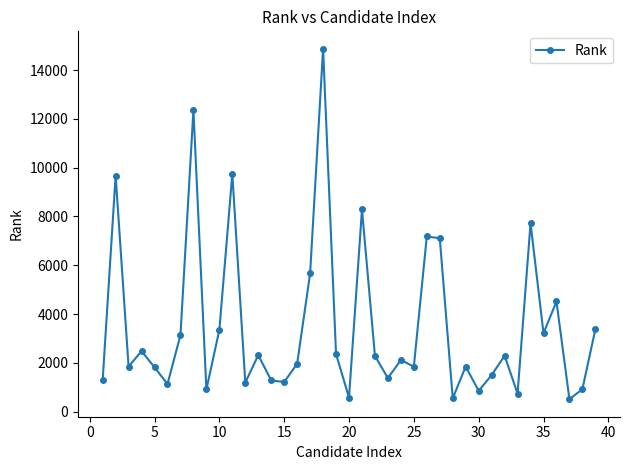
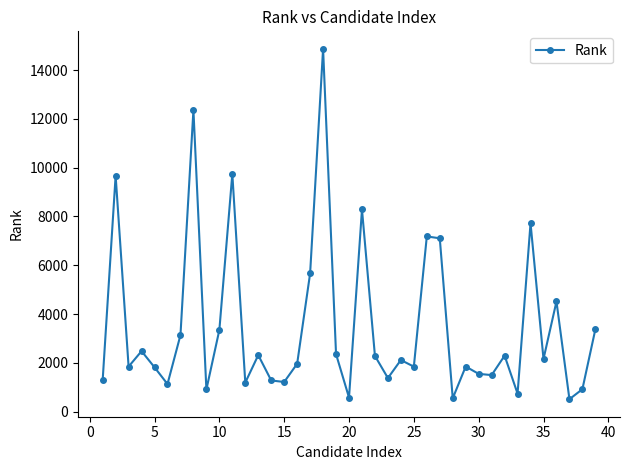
30: 900 -> 1500
35: 3200 -> 2200
